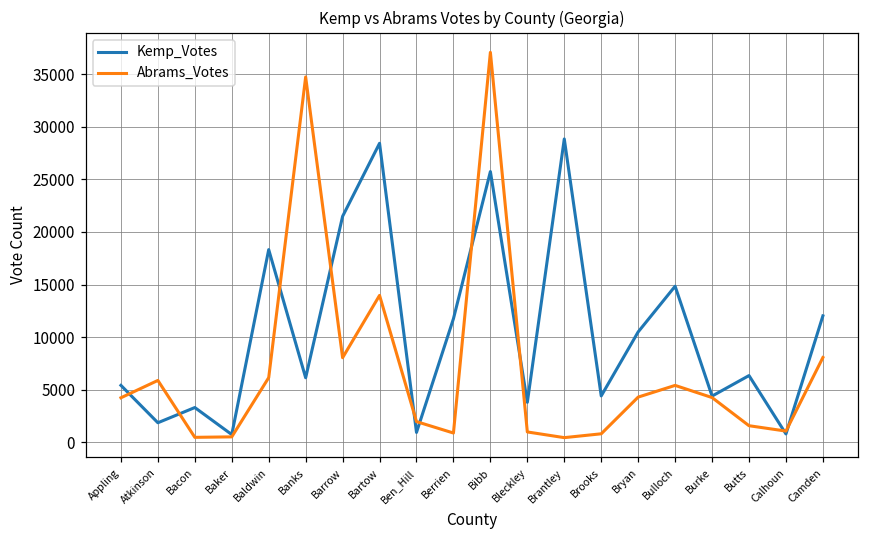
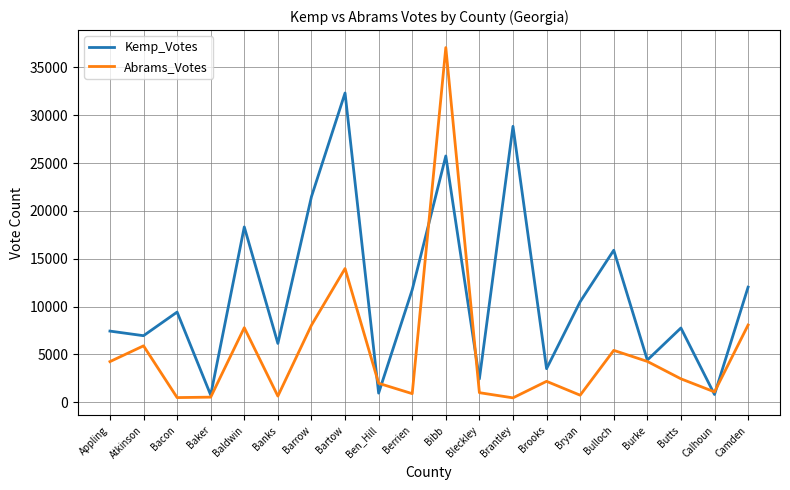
Kemp_Votes, Appling: 5000 -> 7000
Kemp_Votes, Atkinson: 2000 -> 7000
Kemp_Votes, Bacon: 3000 -> 9000
Abrams_Votes, Baldwin: 6000 -> 8000
Abrams_Votes, Banks: 35000 -> 1000
Kemp_Votes, Bartow: 28000 -> 32000
Kemp_Votes, Bleckley: 4000 -> 2000
Kemp_Votes, Brooks: 4400 -> 3500
Abrams_Votes, Brooks: 1000 -> 2000
Abrams_Votes, Bryan: 4000 -> 1000
Kemp_Votes, Bulloch: 15000 -> 16000
Kemp_Votes, Butts: 6000 -> 8000
Abrams_Votes, Butts: 1600 -> 2500
